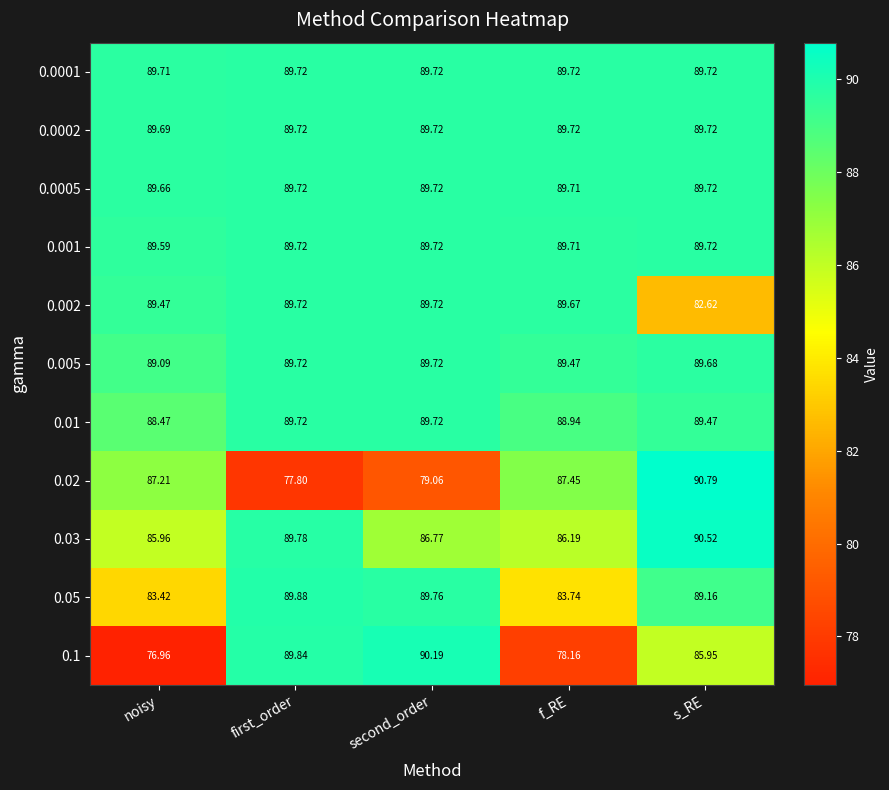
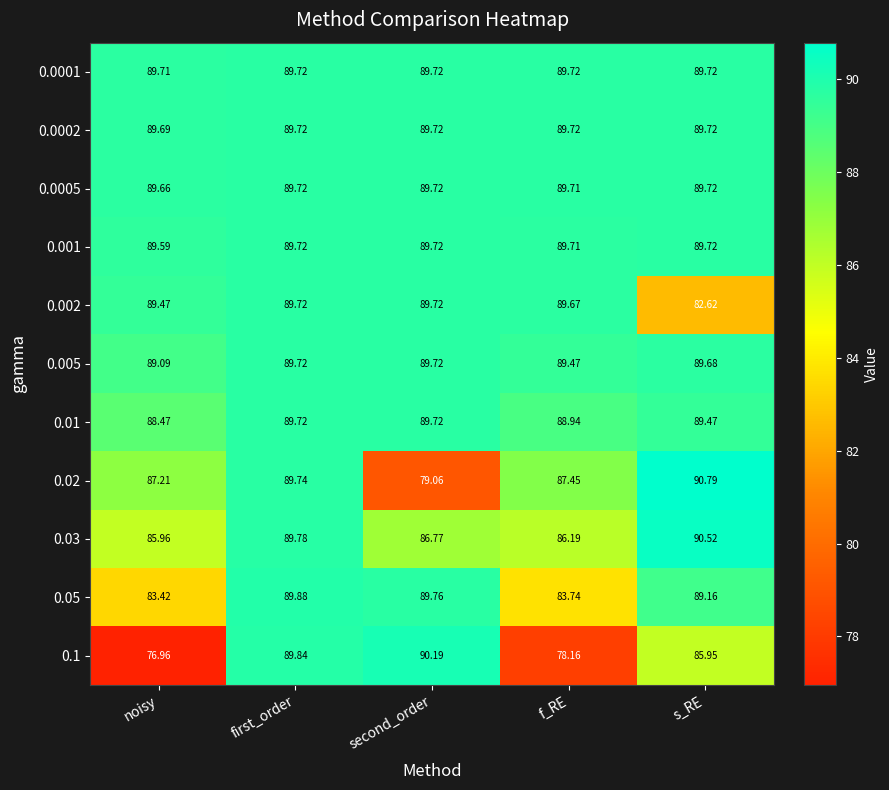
0.02, first_order: 77.80 -> 89.74
